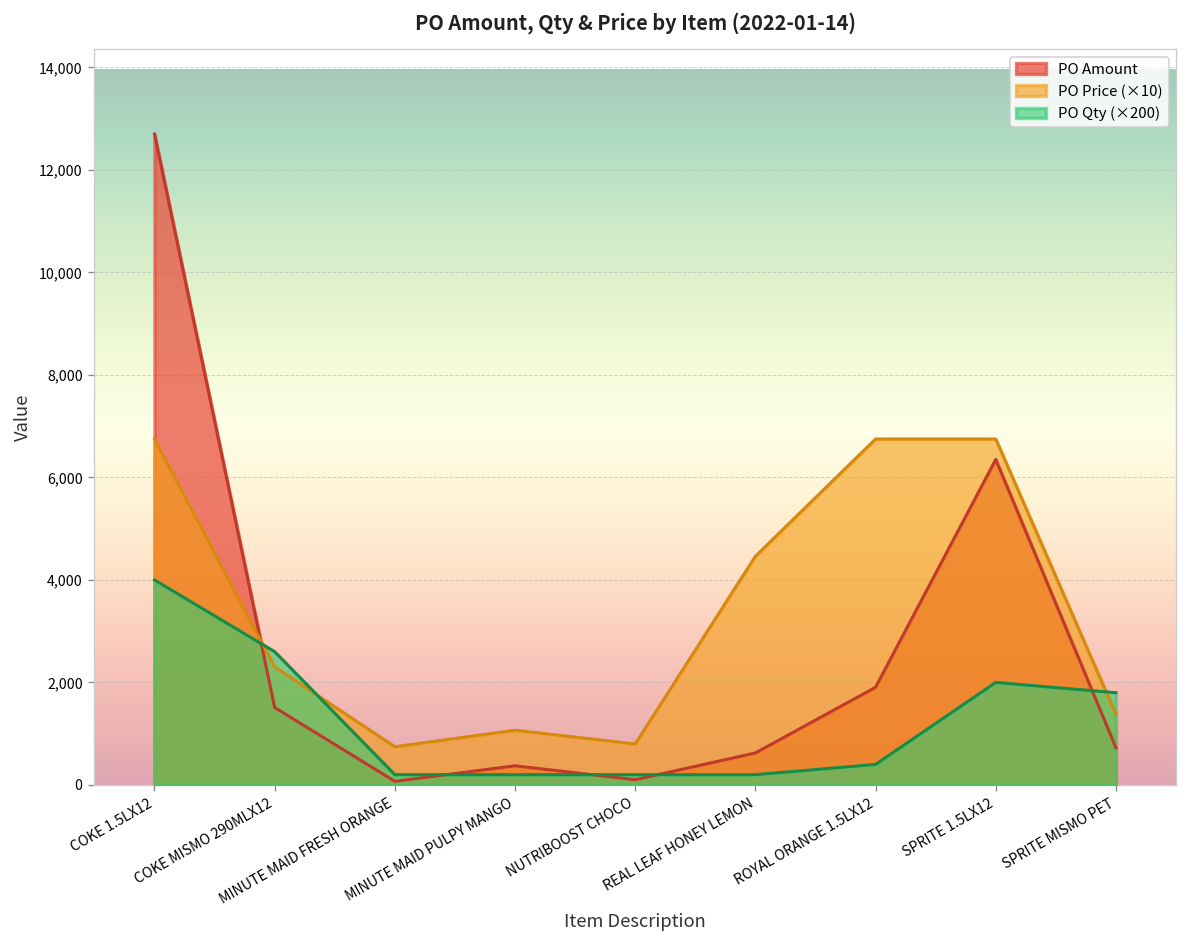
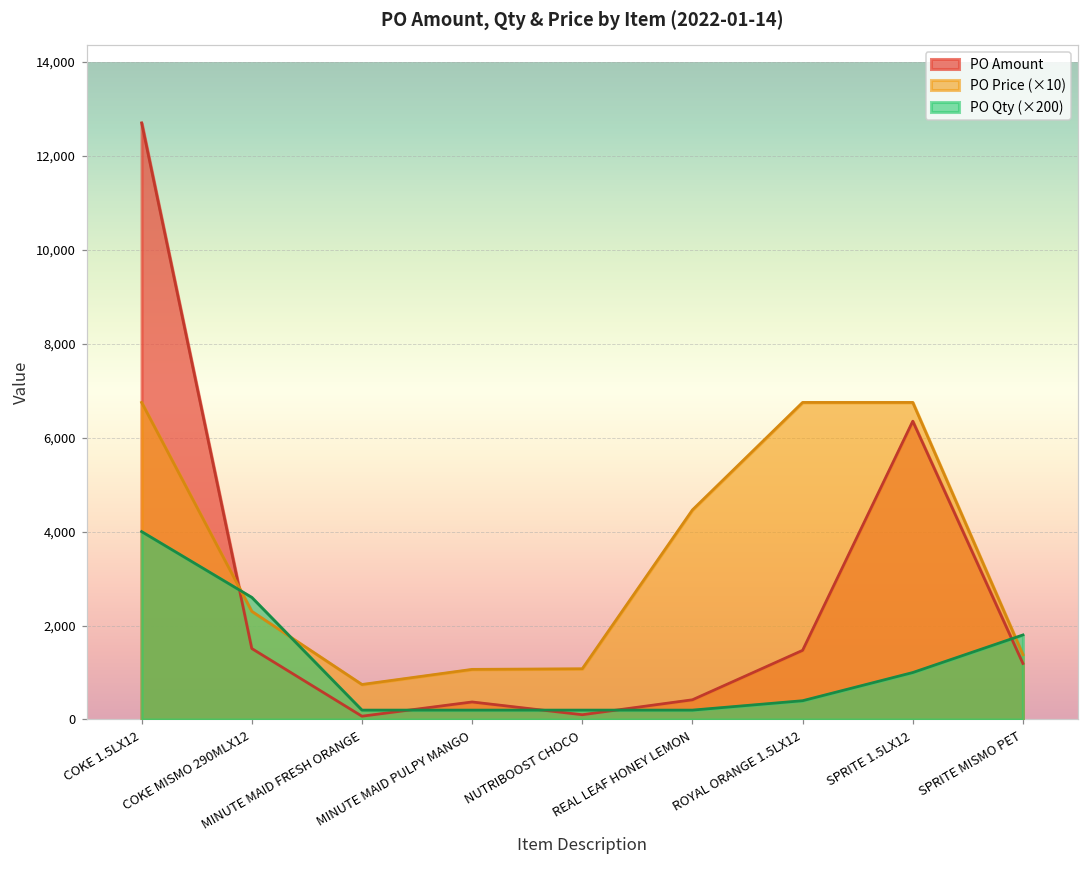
PO Price (×10), NUTRIBOOST CHOCO: 800 -> 1,100
PO Amount, REAL LEAF HONEY LEMON: 600 -> 400
PO Amount, ROYAL ORANGE 1.5LX12: 1,900 -> 1,500
PO Qty (×200), SPRITE 1.5LX12: 2,000 -> 1,000
PO Amount, SPRITE MISMO PET: 700 -> 1,200
